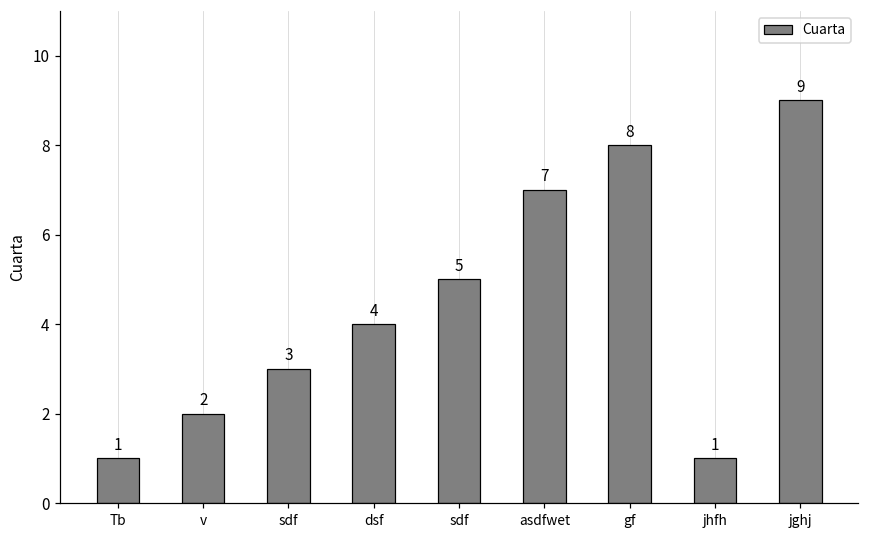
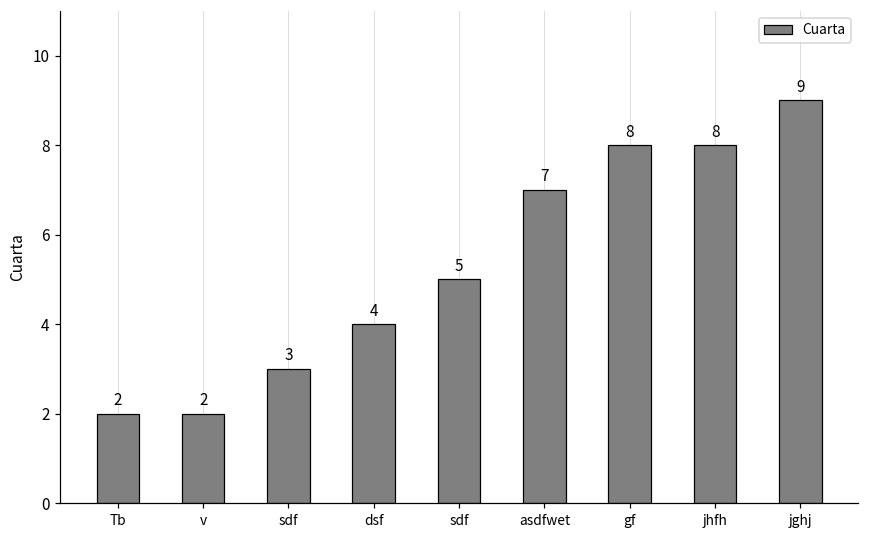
Tb: 1 -> 2
jhfh: 1 -> 8
